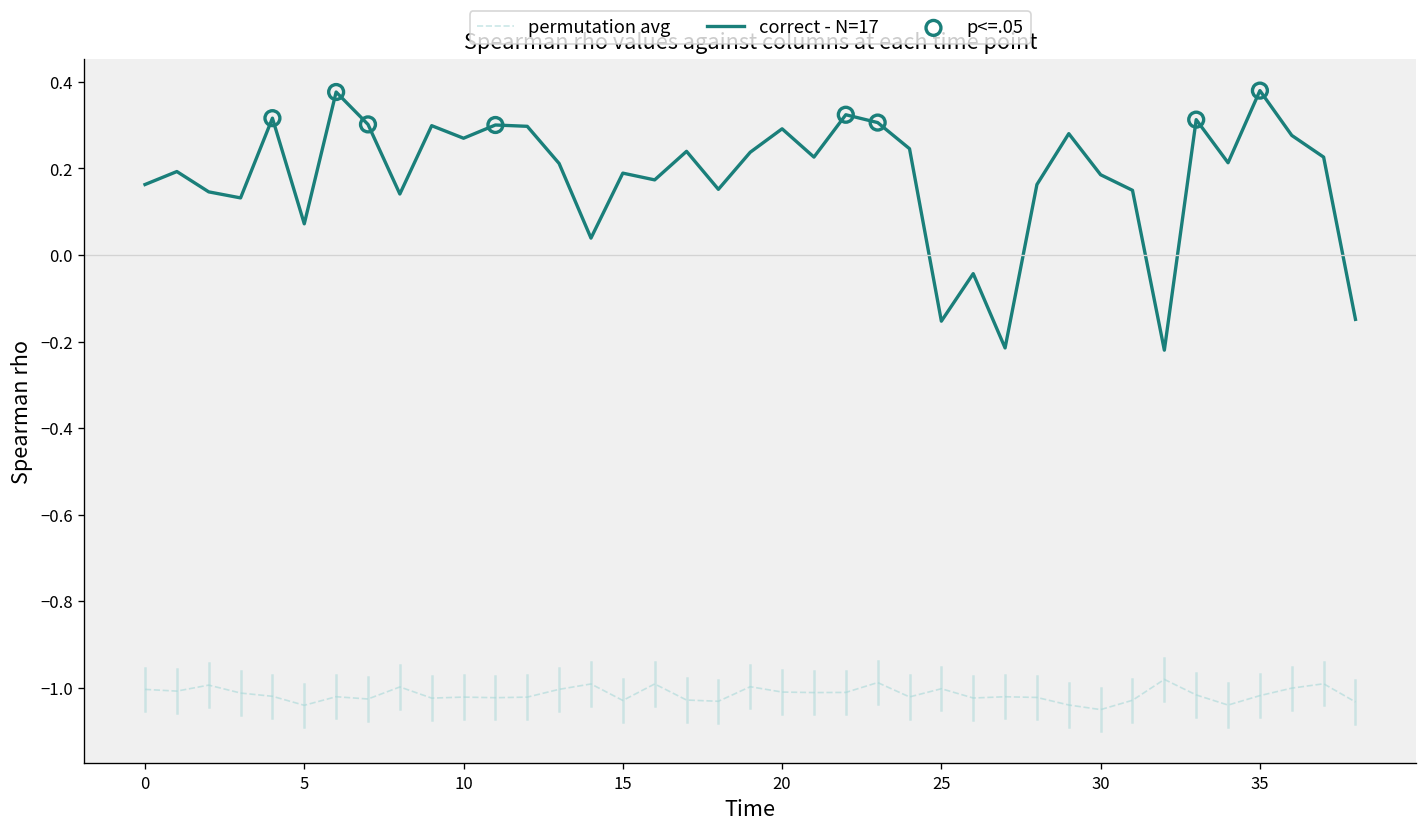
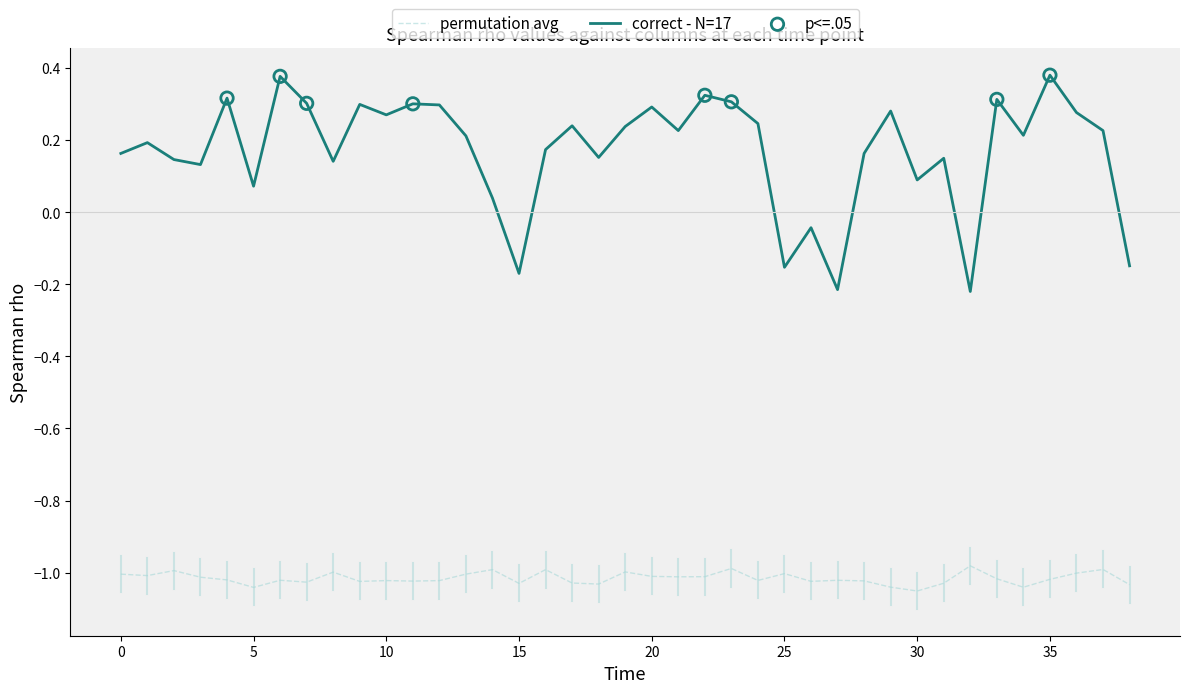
correct - N=17, 15: 0.19 -> -0.17
correct - N=17, 30: 0.19 -> 0.09
